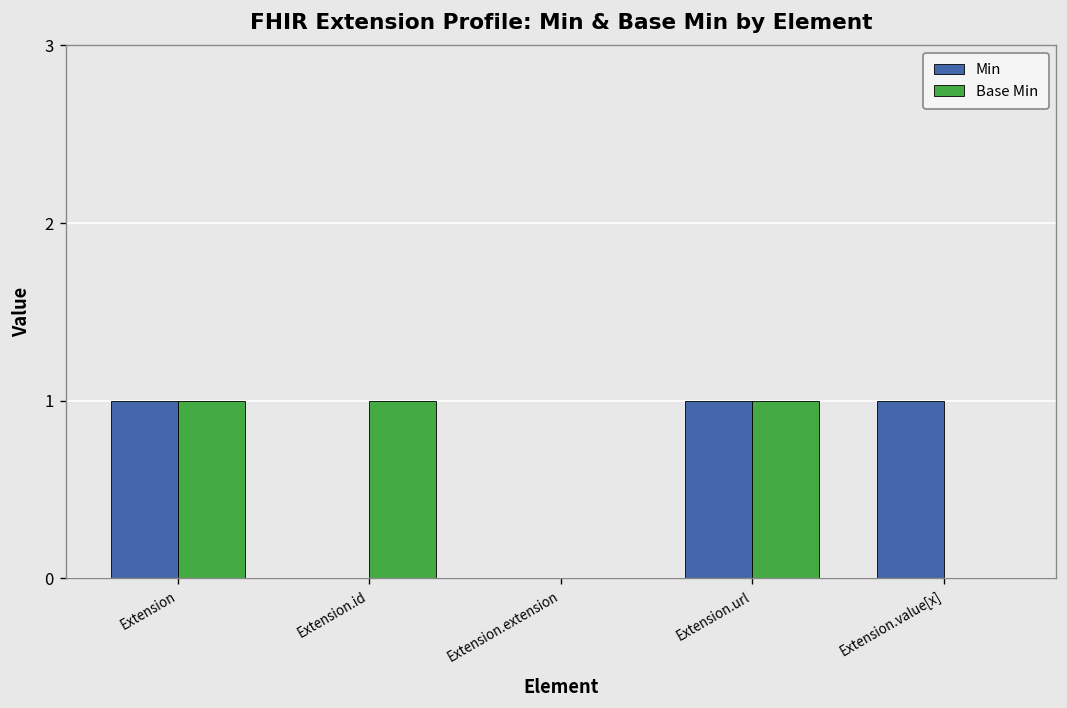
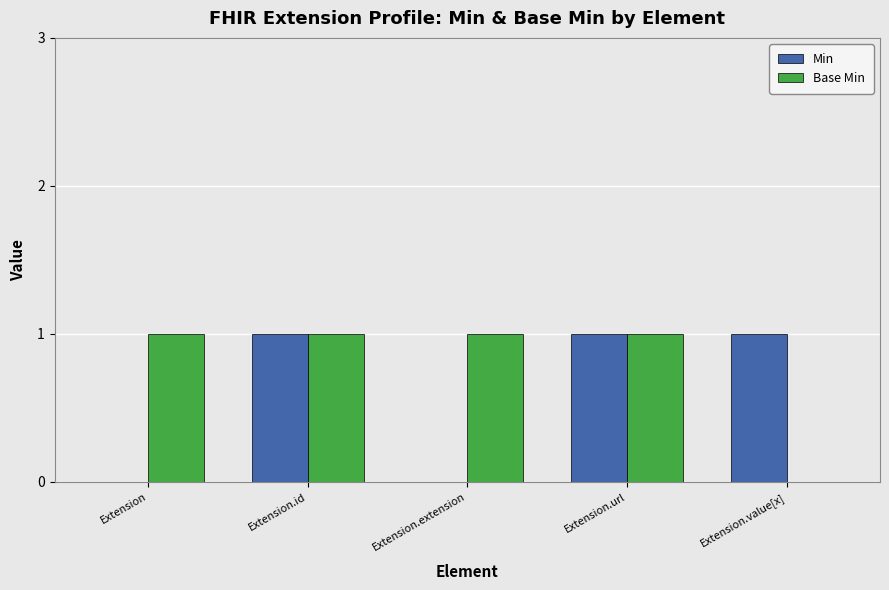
Min, Extension: 1 -> 0
Min, Extension.id: 0 -> 1
Base Min, Extension.extension: 0 -> 1
